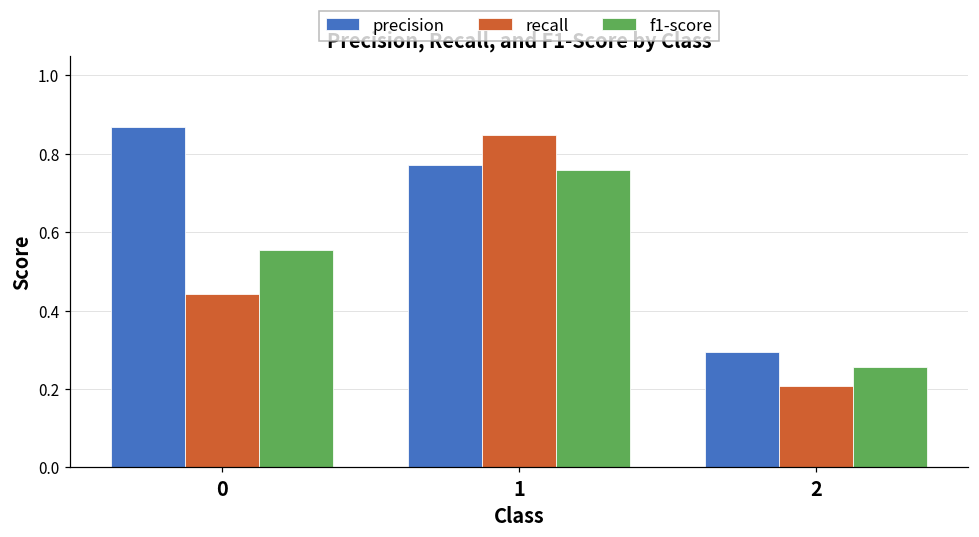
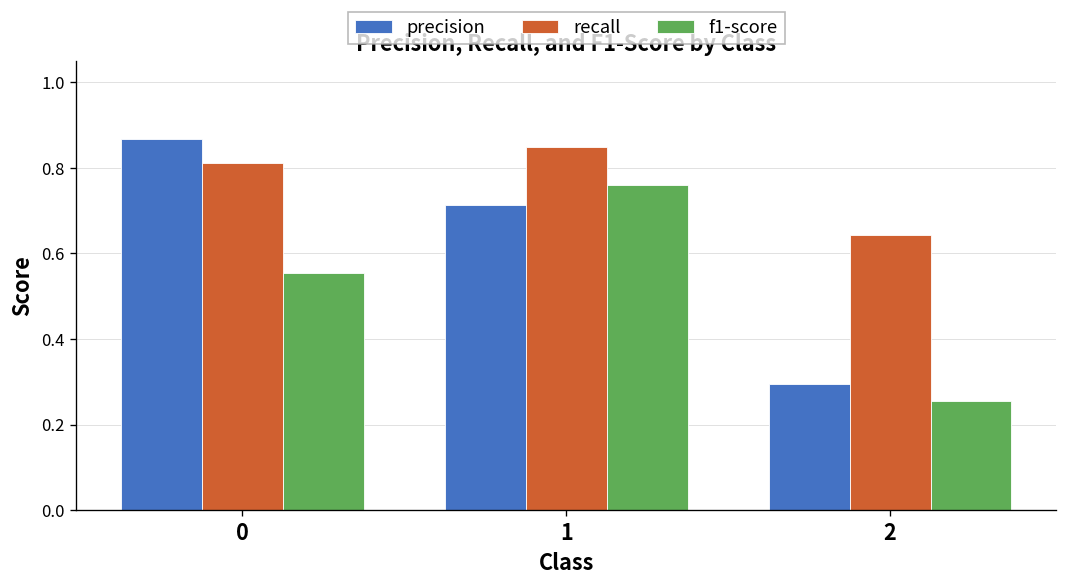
recall, 0: 0.44 -> 0.81
precision, 1: 0.77 -> 0.71
recall, 2: 0.21 -> 0.64
